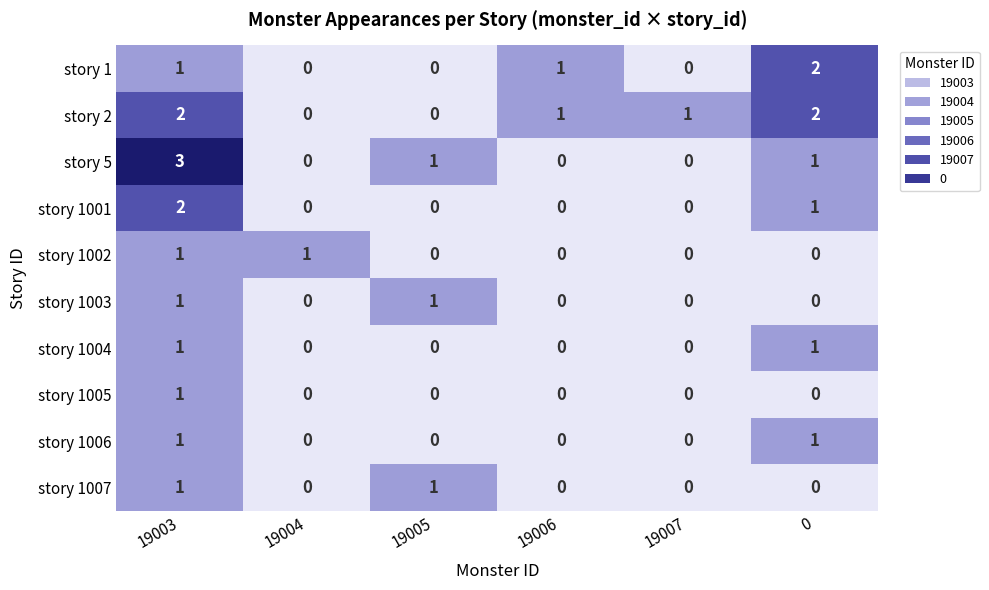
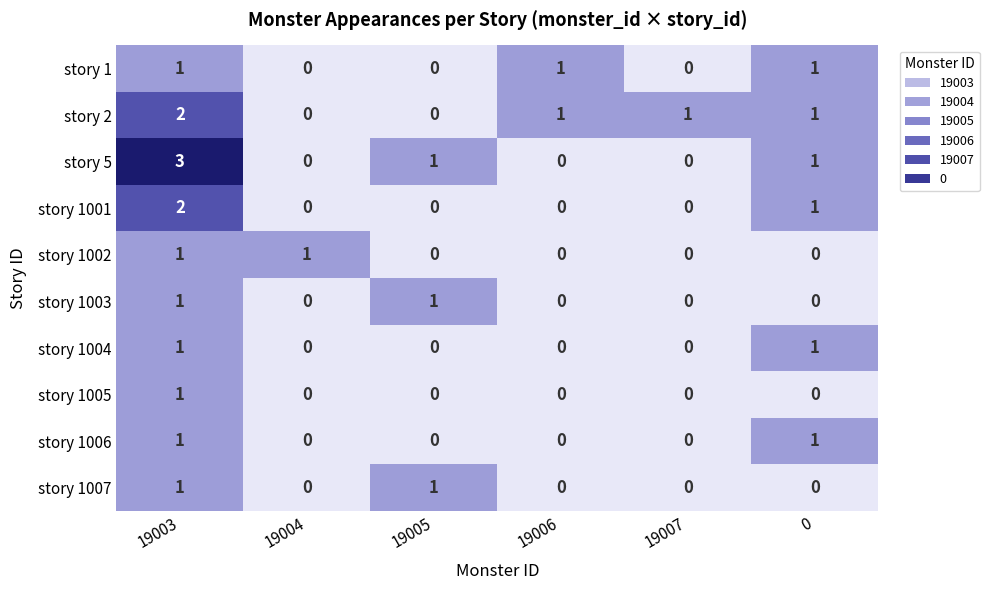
story 1, 0: 2 -> 1
story 2, 0: 2 -> 1
